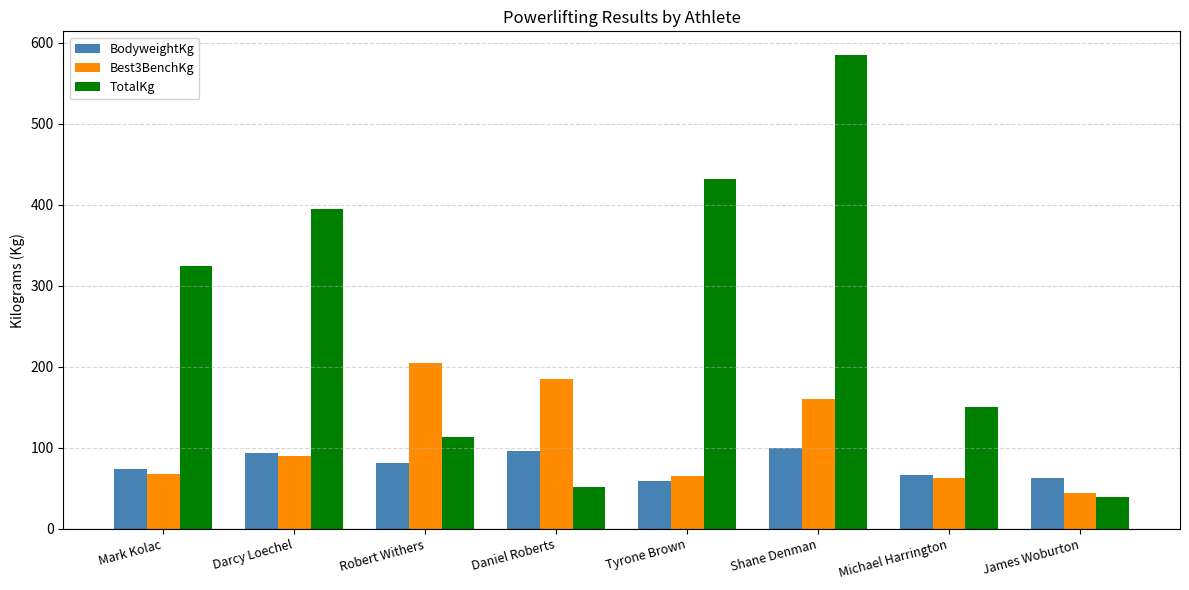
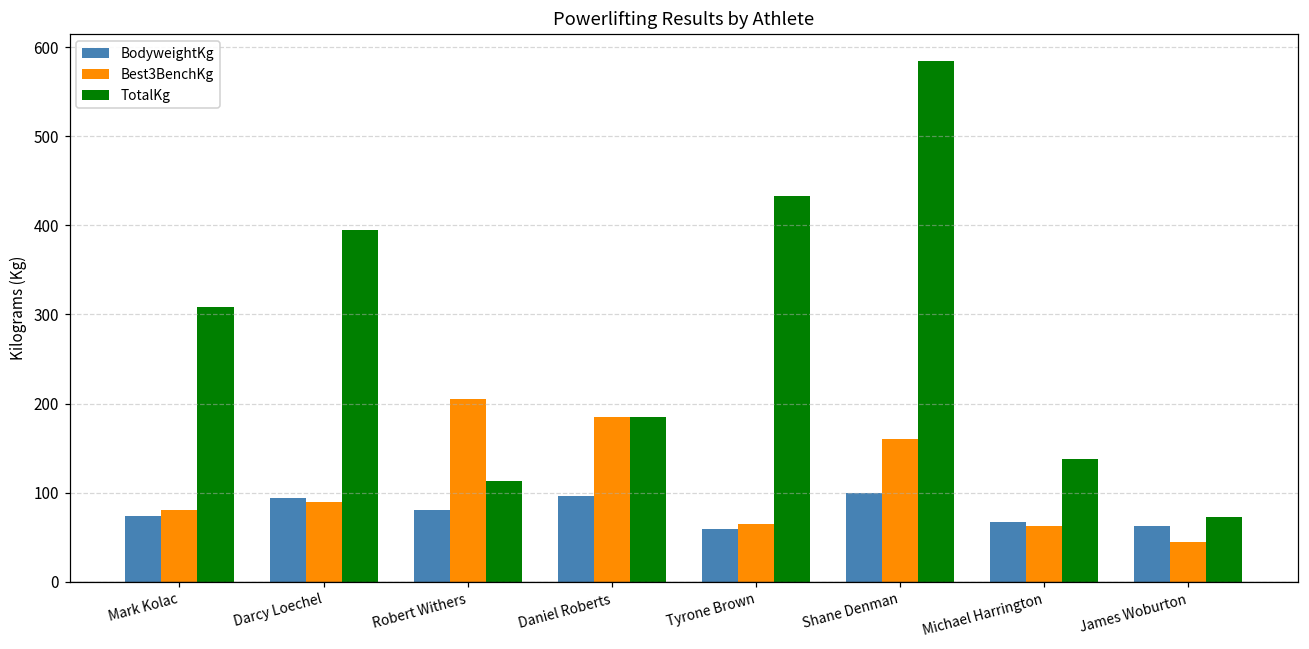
Best3BenchKg, Mark Kolac: 70 -> 80
TotalKg, Mark Kolac: 330 -> 310
TotalKg, Daniel Roberts: 50 -> 190
TotalKg, Michael Harrington: 150 -> 140
TotalKg, James Woburton: 40 -> 70
